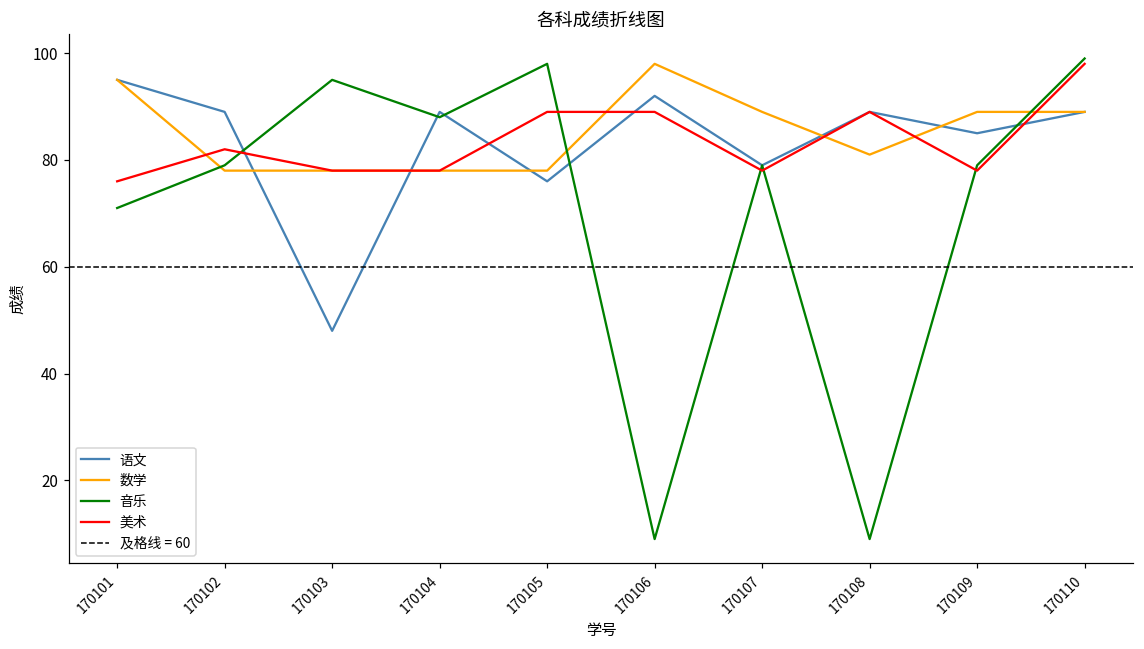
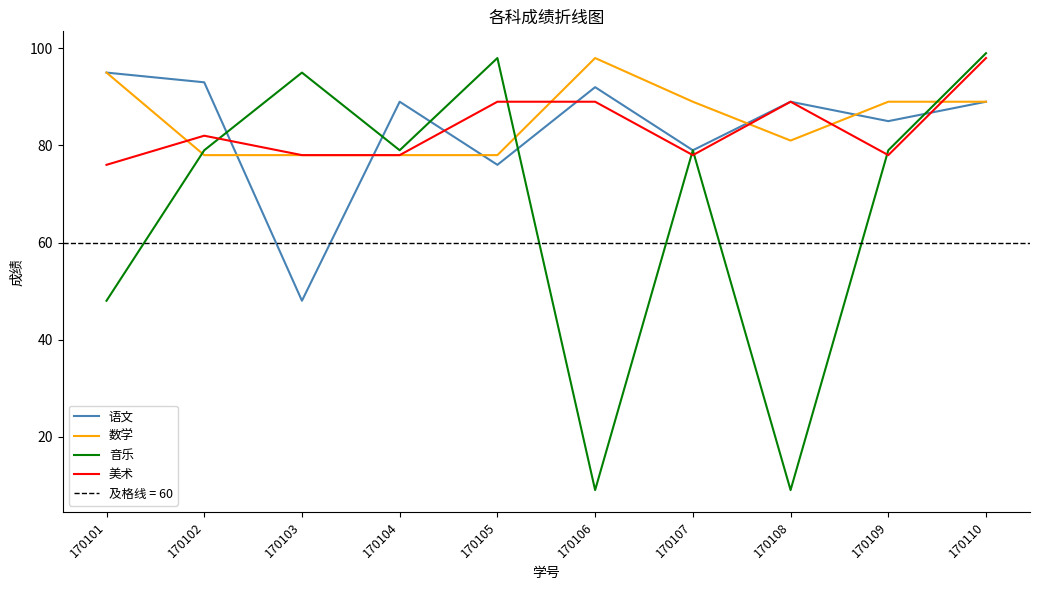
音乐, 170101: 71 -> 48
语文, 170102: 89 -> 93
音乐, 170104: 88 -> 79
